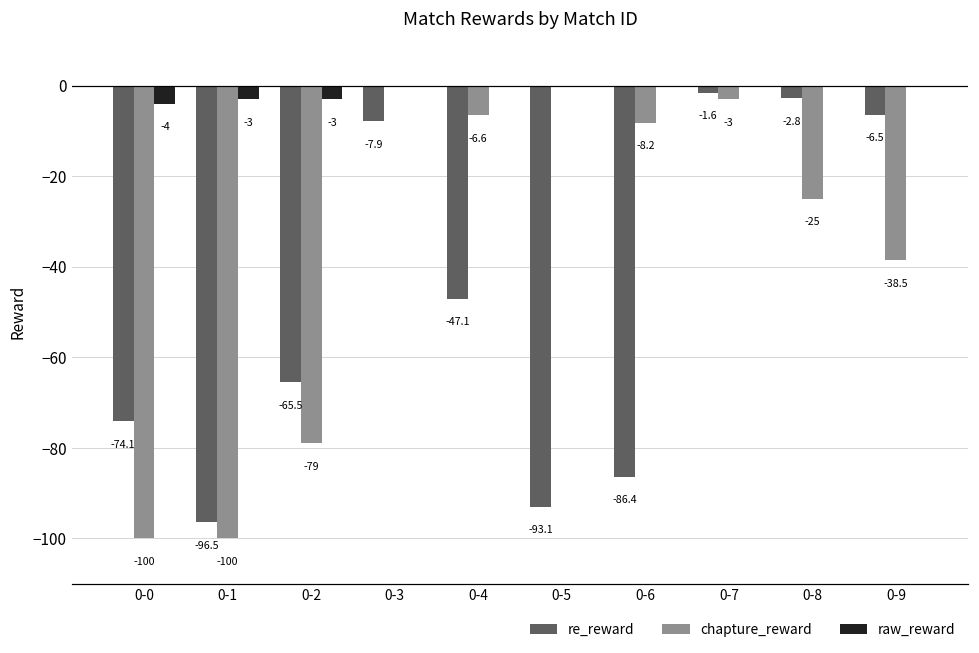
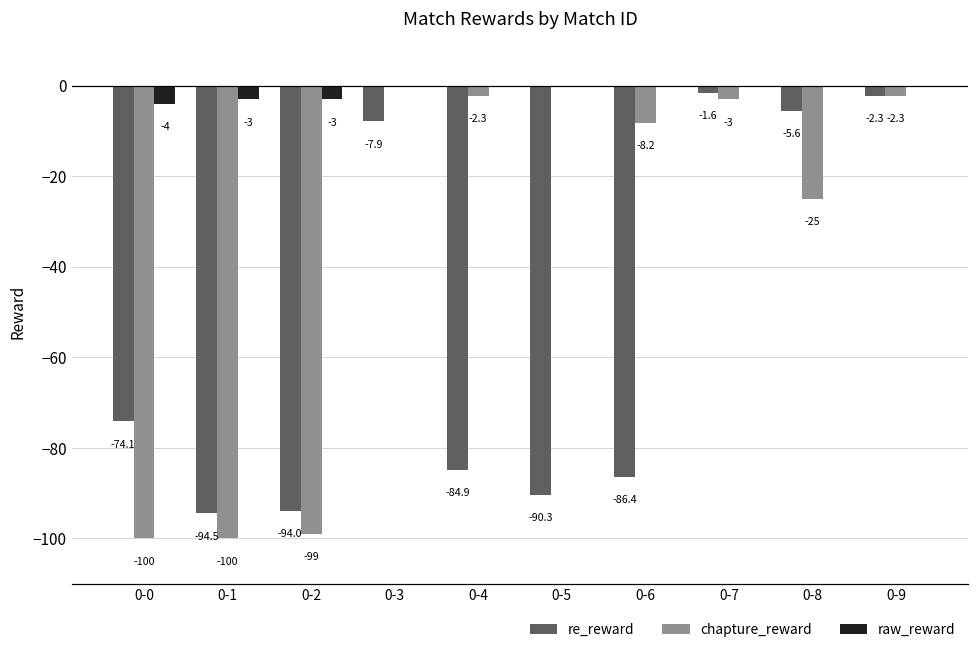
re_reward, 0-1: -96.5 -> -94.5
re_reward, 0-2: -65.5 -> -94.0
chapture_reward, 0-2: -79 -> -99
re_reward, 0-4: -47.1 -> -84.9
chapture_reward, 0-4: -6.6 -> -2.3
re_reward, 0-5: -93.1 -> -90.3
re_reward, 0-8: -2.8 -> -5.6
re_reward, 0-9: -6.5 -> -2.3
chapture_reward, 0-9: -38.5 -> -2.3
